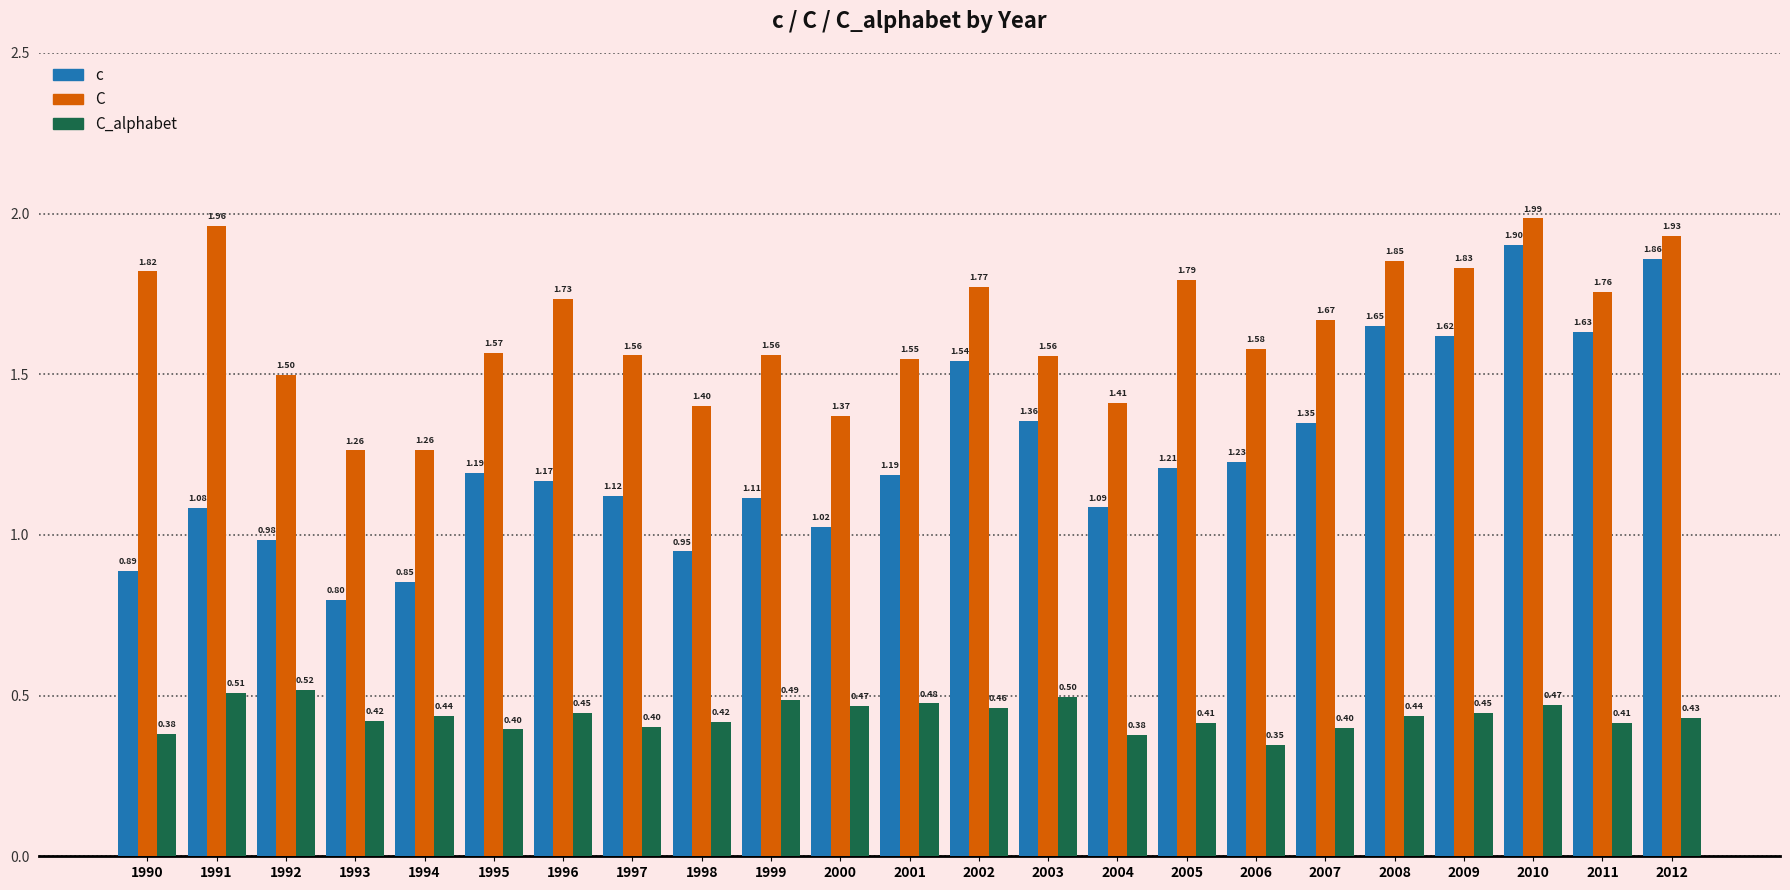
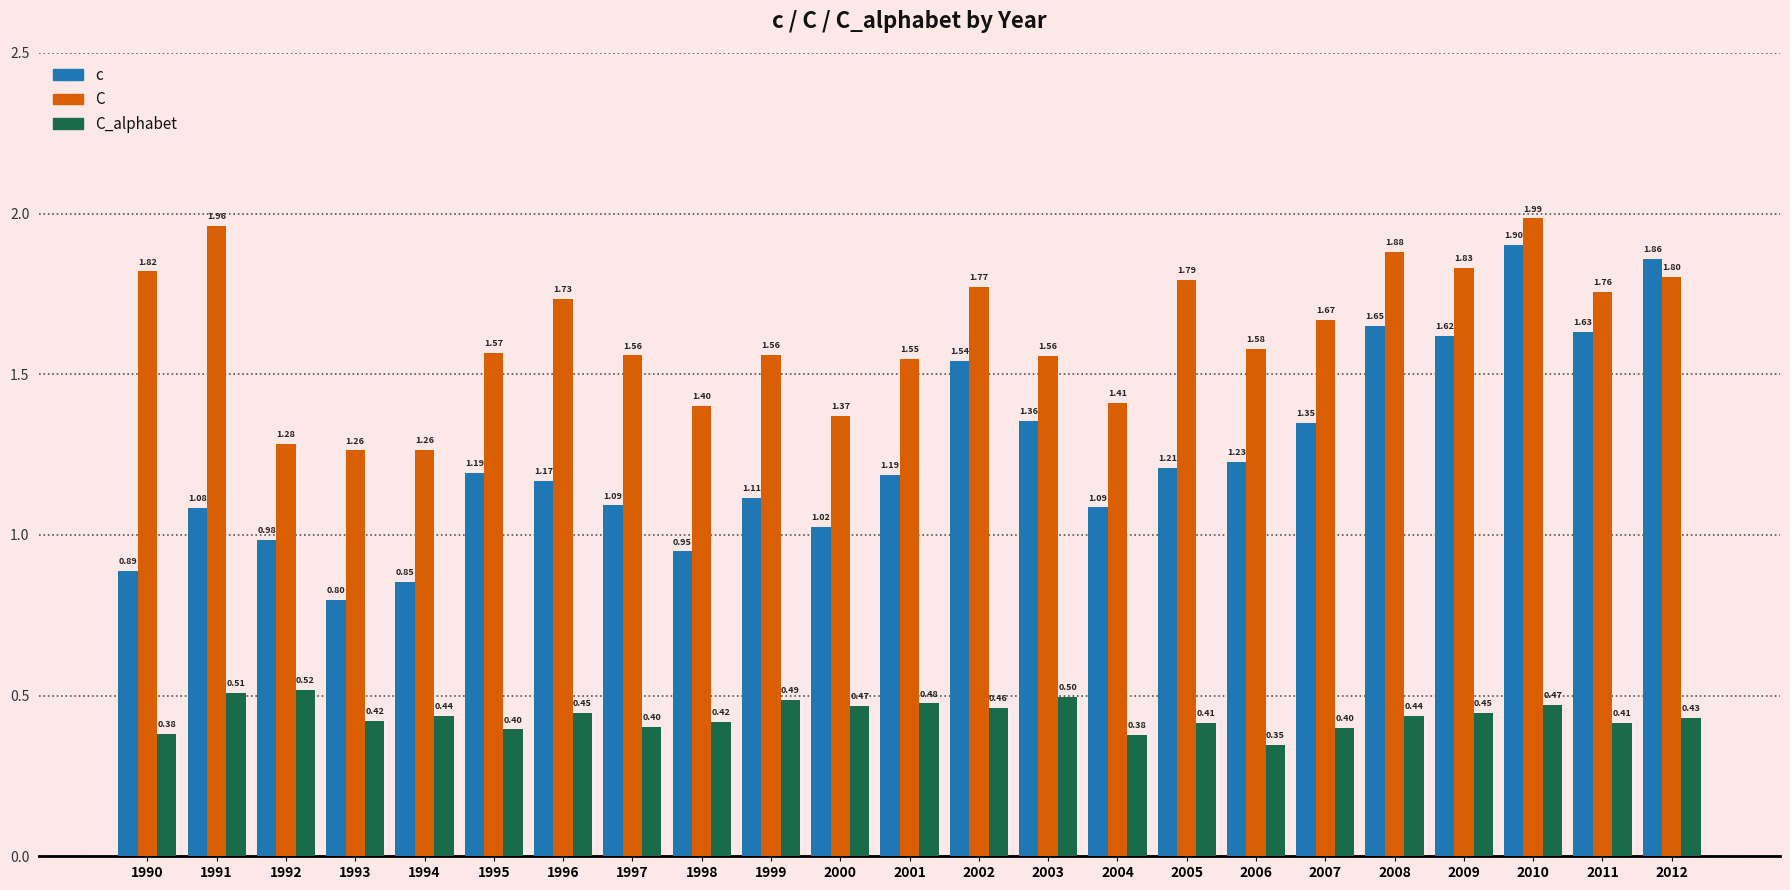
C, 1992: 1.50 -> 1.28
c, 1997: 1.12 -> 1.09
C, 2008: 1.85 -> 1.88
C, 2012: 1.93 -> 1.80
